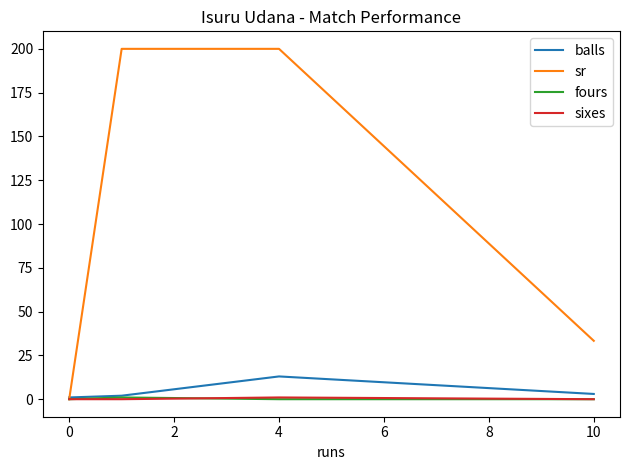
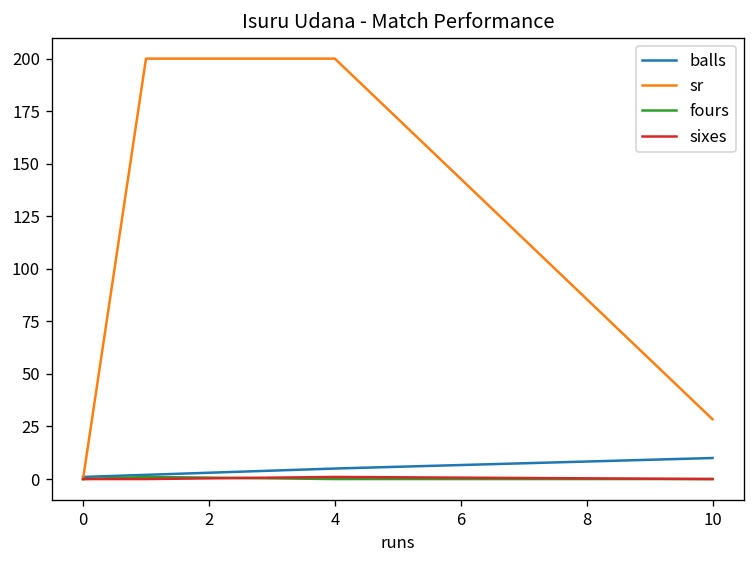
balls, 4: 13 -> 5
balls, 10: 3 -> 10
sr, 10: 33 -> 28
